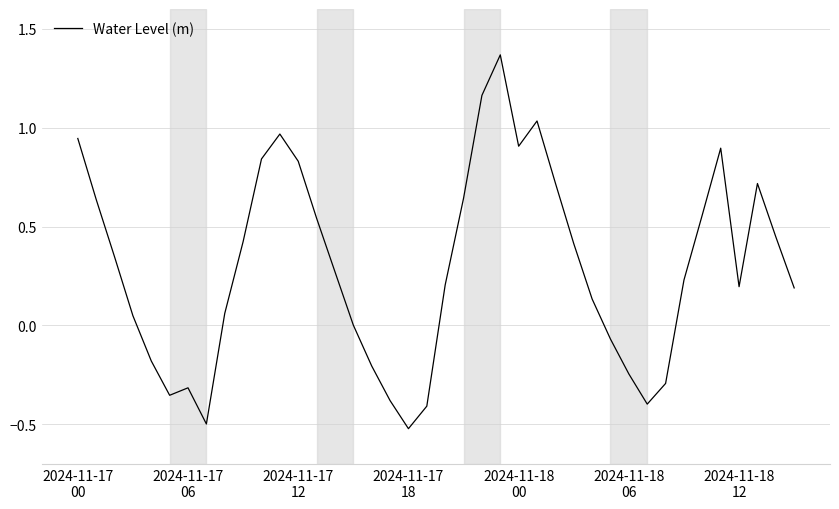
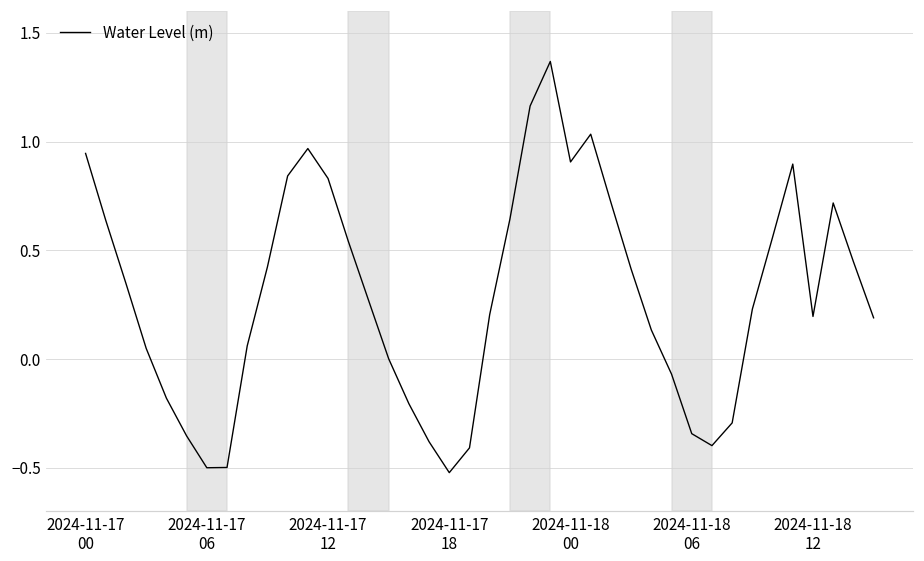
2024-11-17 06: -0.32 -> -0.50
2024-11-18 06: -0.25 -> -0.34
